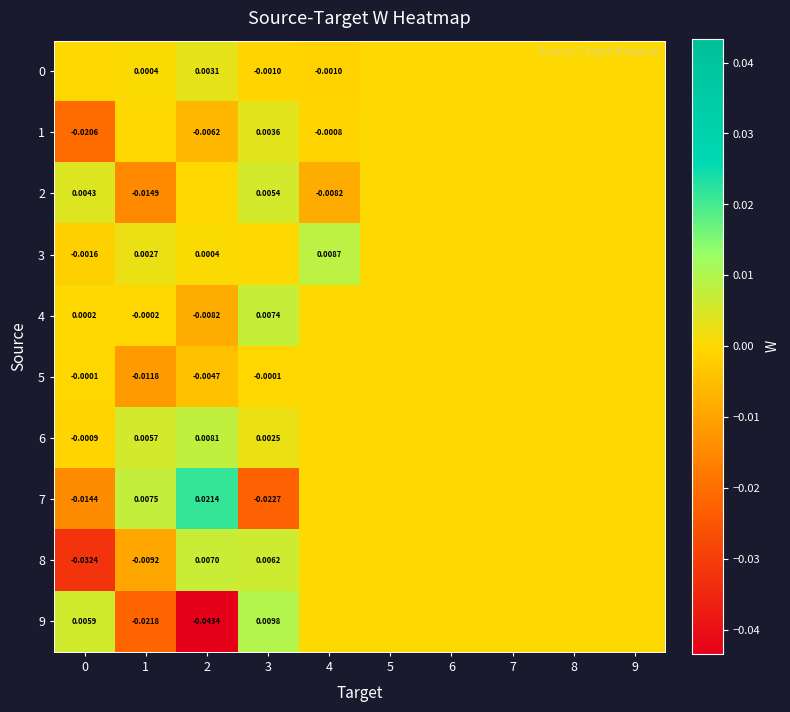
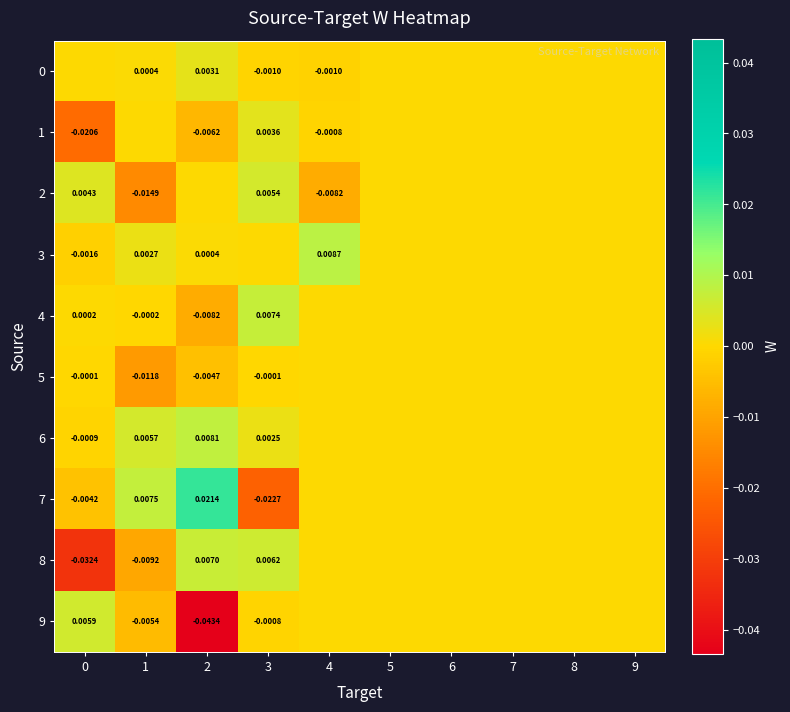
7, 0: -0.0144 -> -0.0042
9, 1: -0.0218 -> -0.0054
9, 3: 0.0098 -> -0.0008
